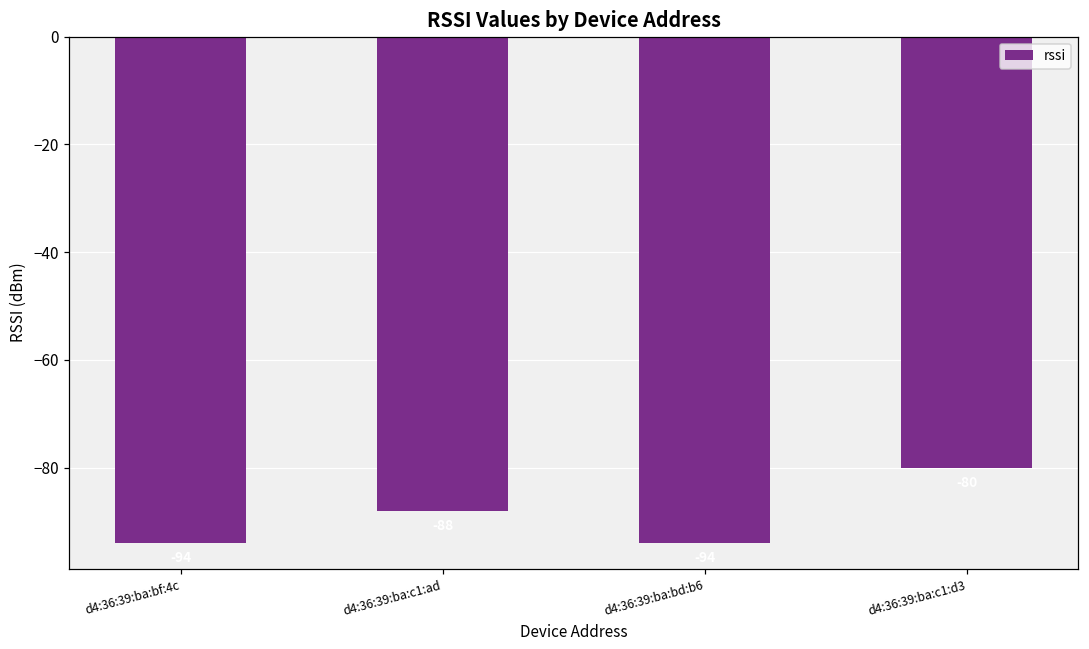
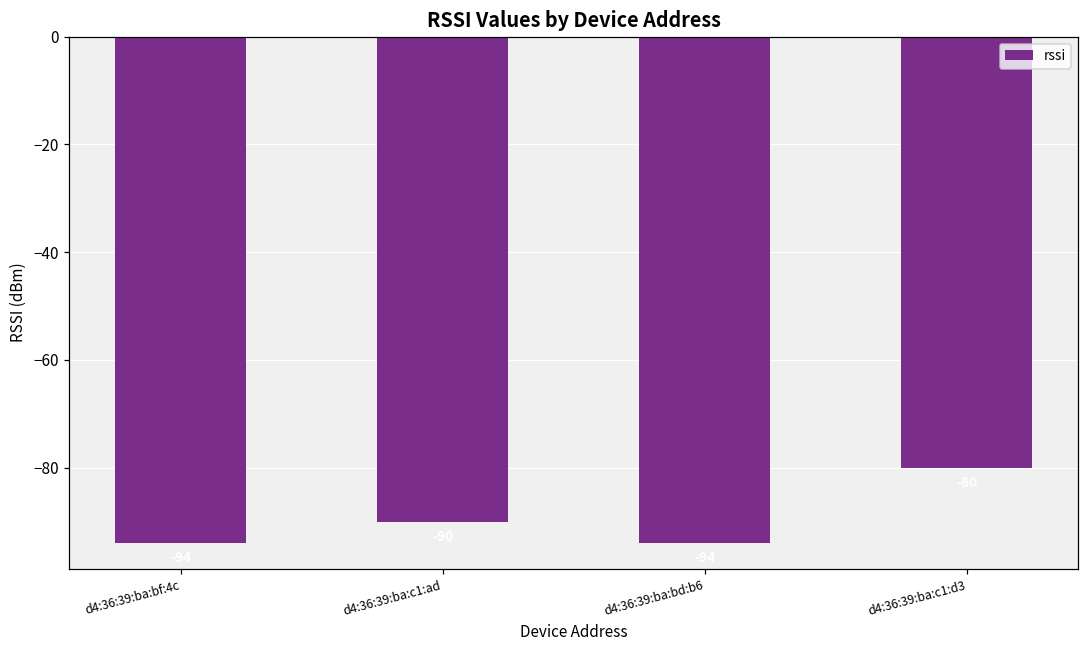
d4:36:39:ba:c1:ad: -88 -> -90
